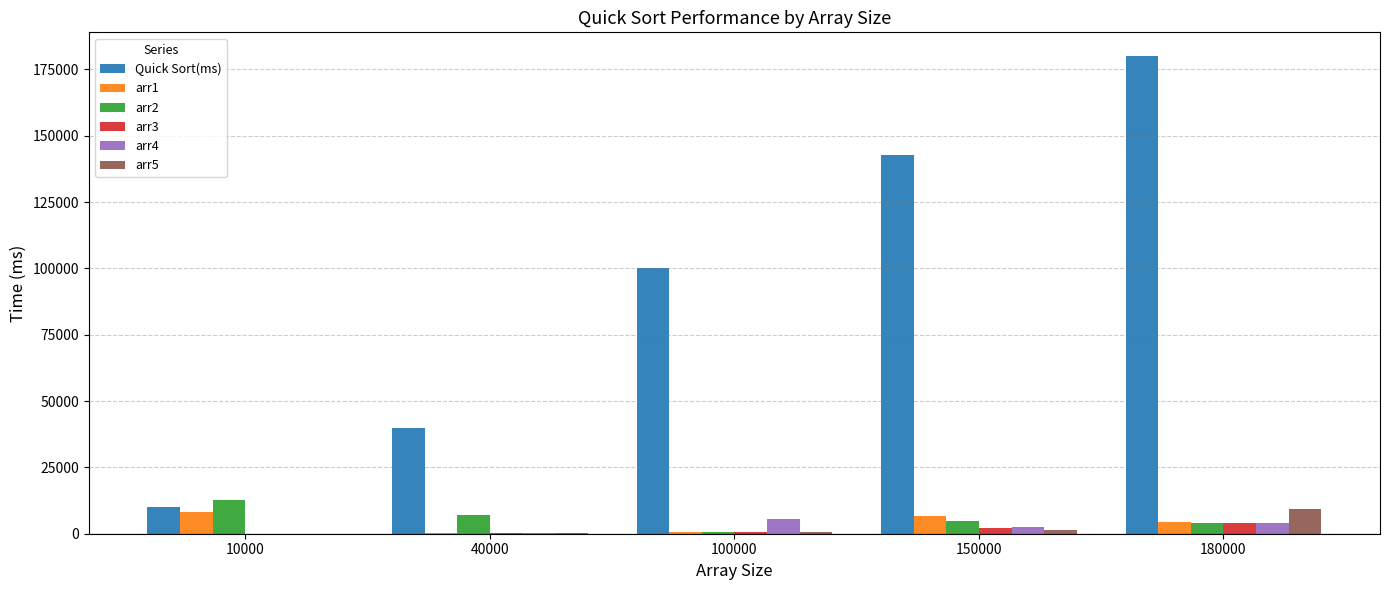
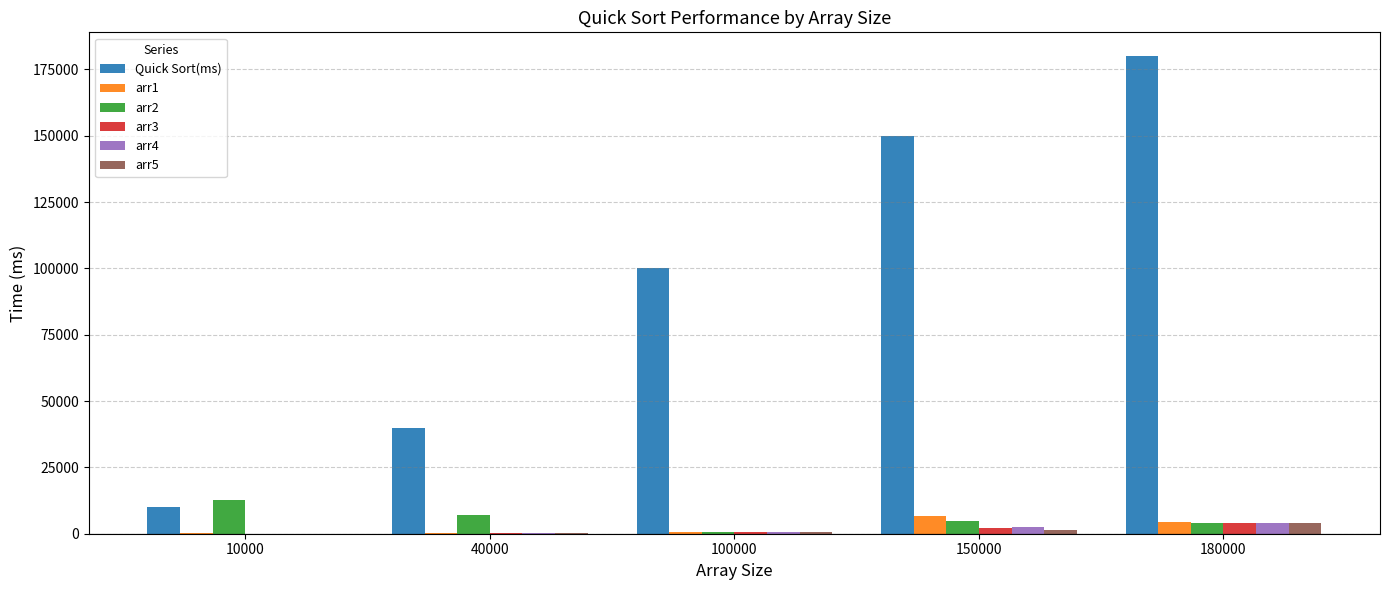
arr1, 10000: 8000 -> 0
arr4, 100000: 5000 -> 1000
Quick Sort(ms), 150000: 143000 -> 150000
arr5, 180000: 9000 -> 4000
